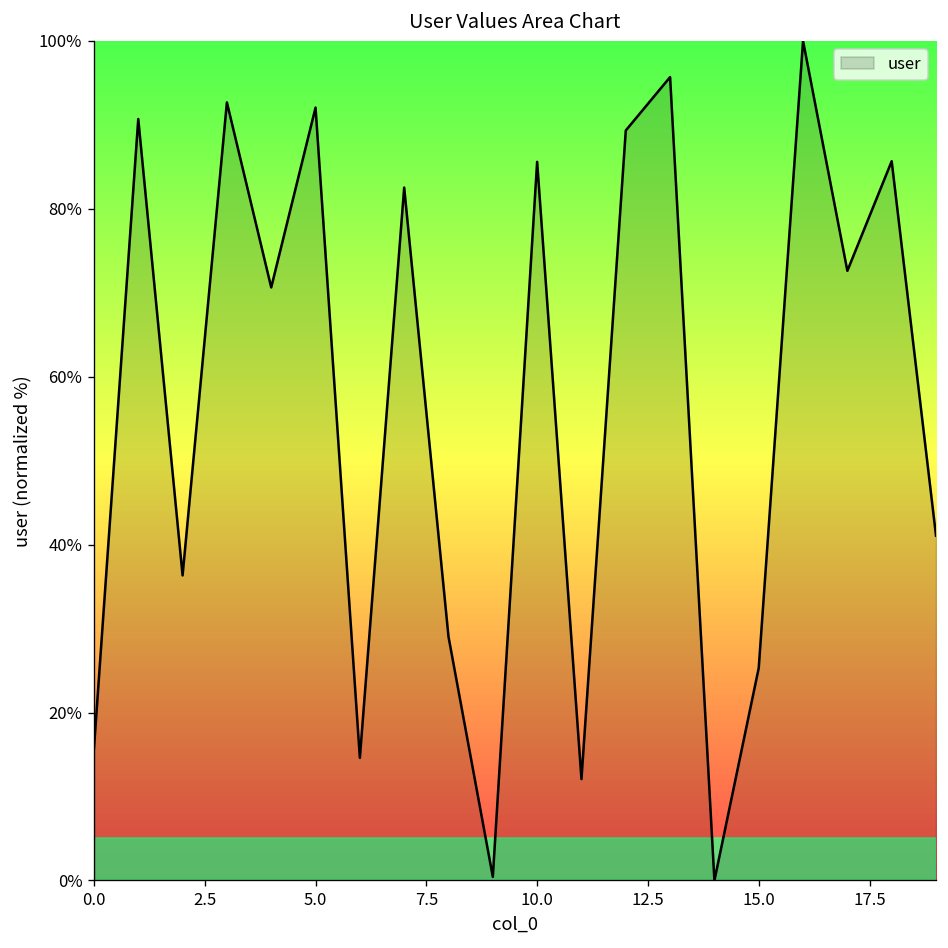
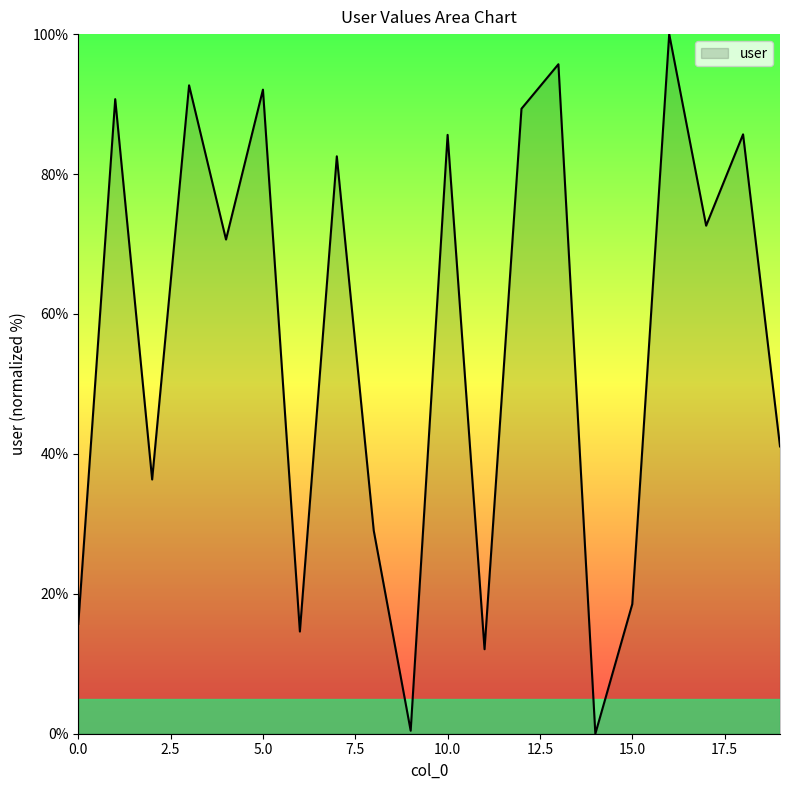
15.0: 25% -> 19%
